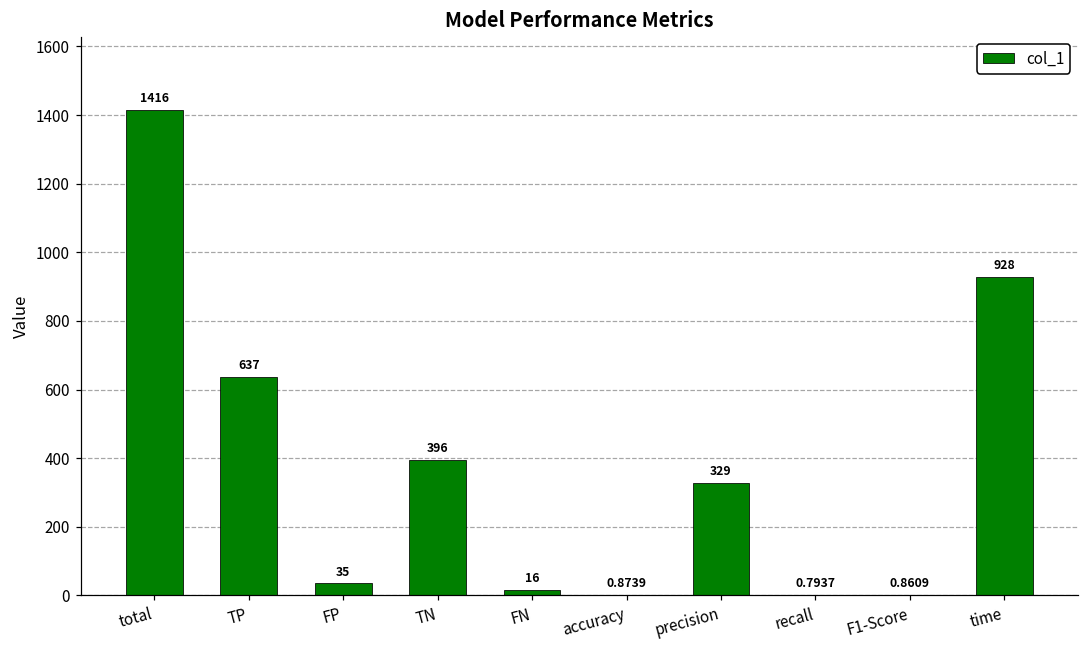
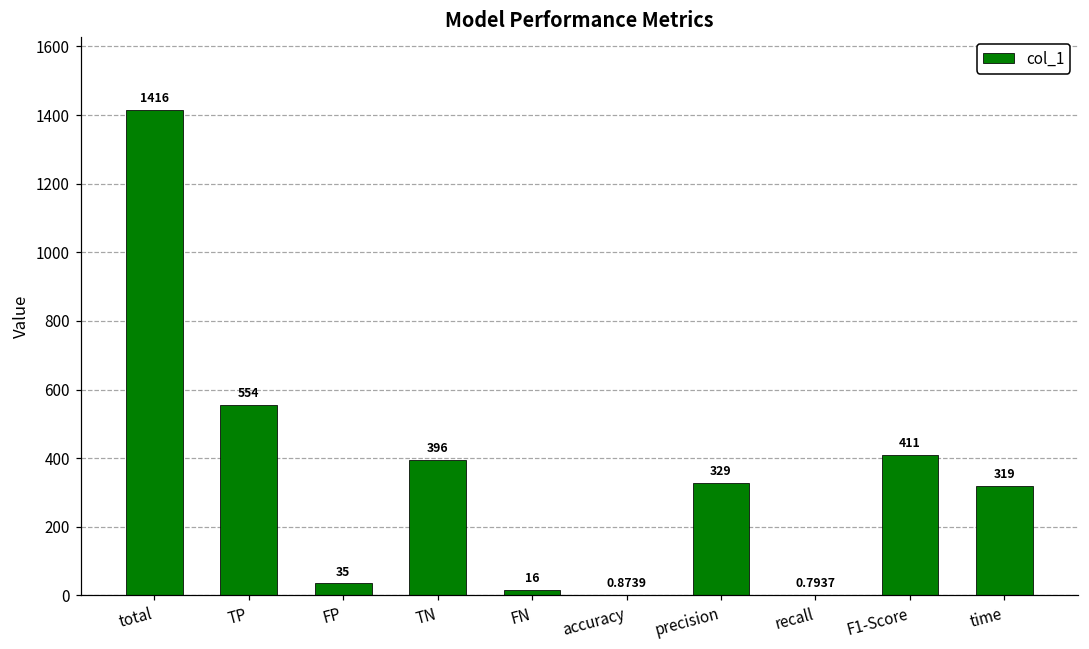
TP: 637 -> 554
F1-Score: 0.8609 -> 411
time: 928 -> 319
